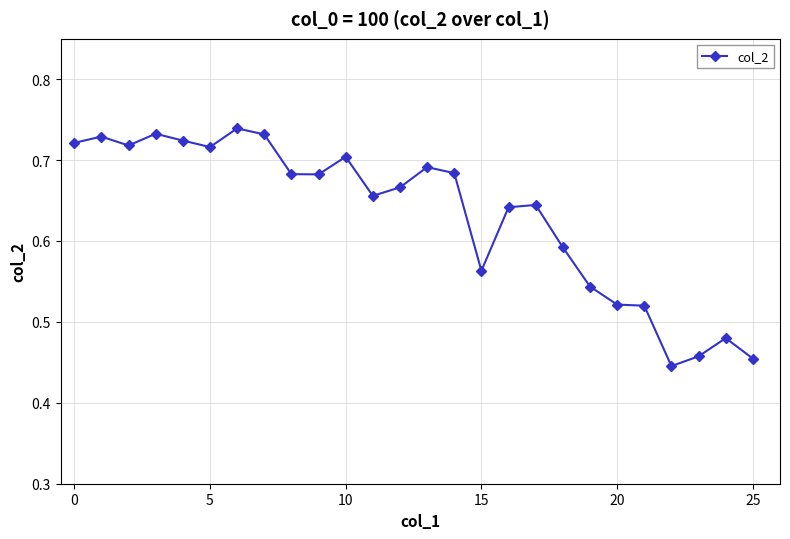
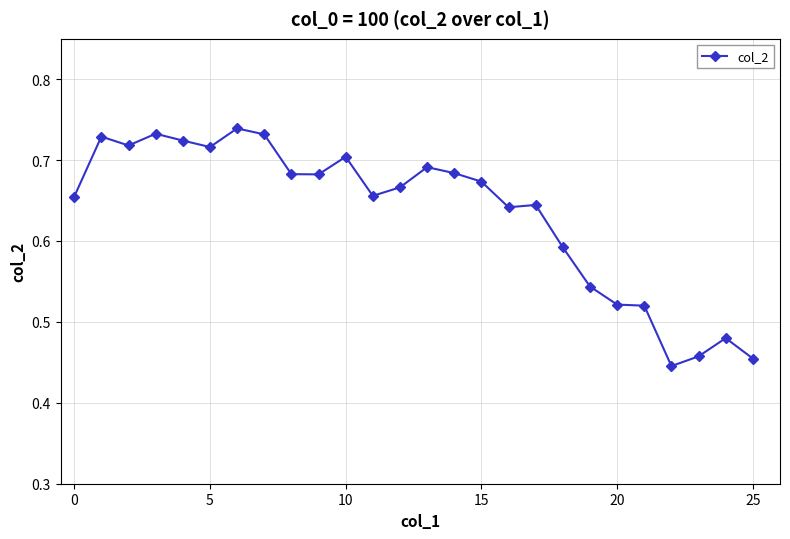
0: 0.72 -> 0.65
15: 0.56 -> 0.67
